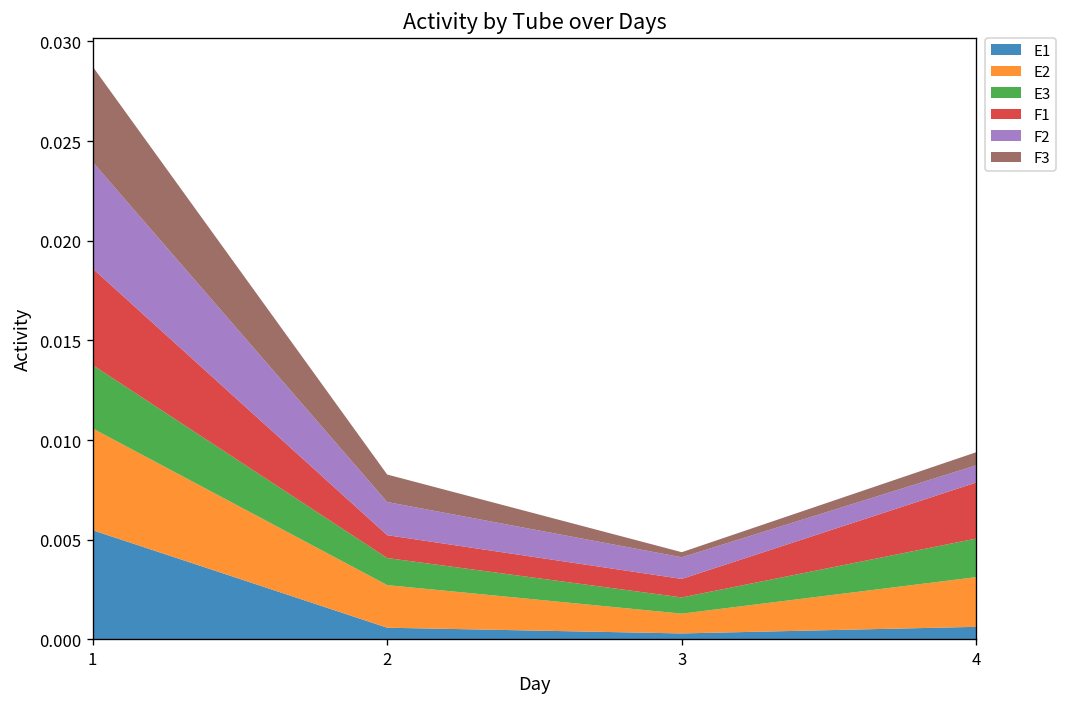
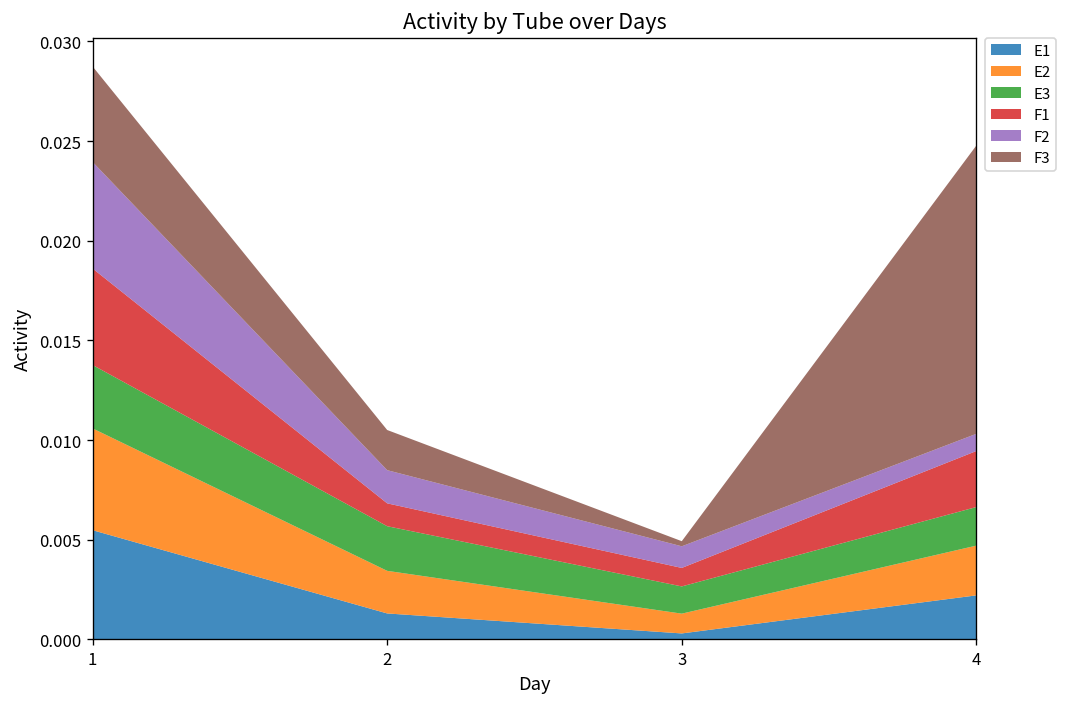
E1, 2: 0.0006 -> 0.0013
E3, 2: 0.0014 -> 0.0022
F3, 2: 0.0014 -> 0.0020
E3, 3: 0.0008 -> 0.0014
E1, 4: 0.0006 -> 0.0022
F3, 4: 0.0007 -> 0.0145
